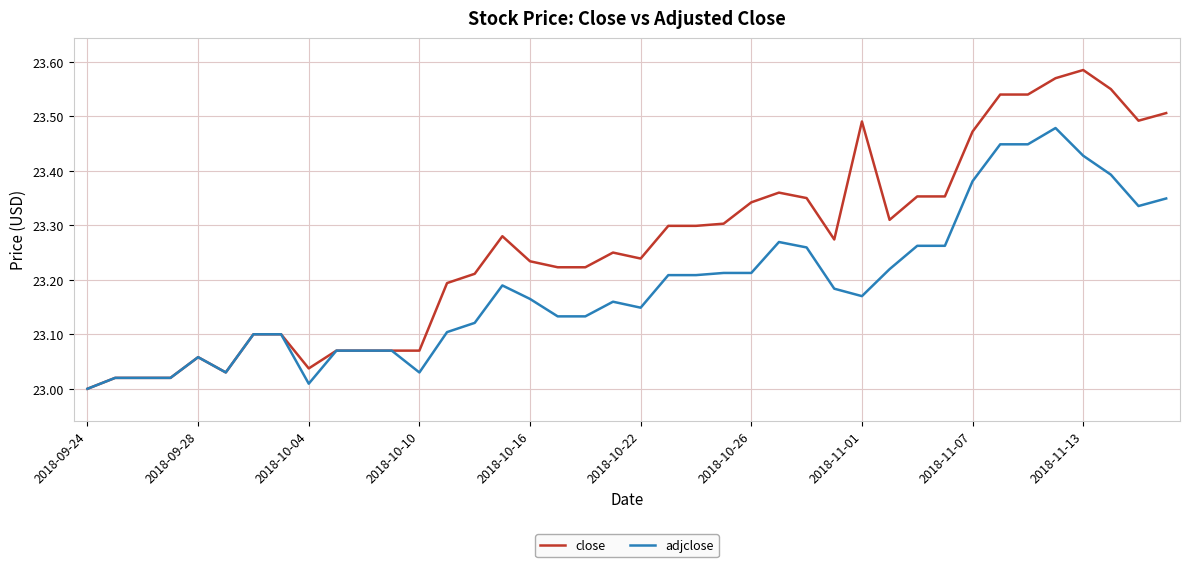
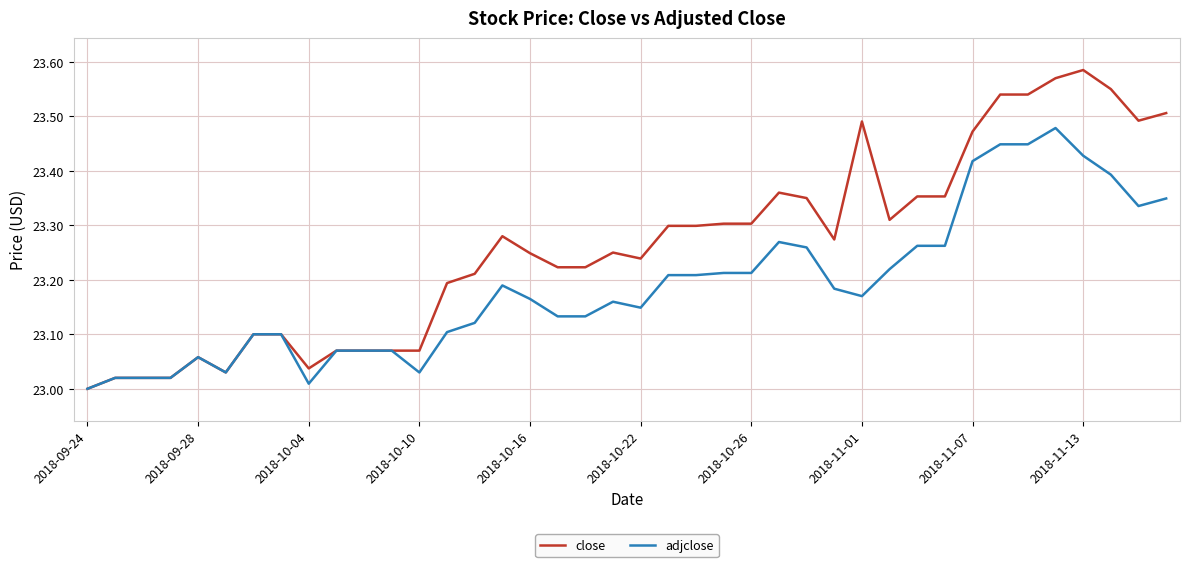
close, 2018-10-16: 23.23 -> 23.25
close, 2018-10-26: 23.34 -> 23.30
adjclose, 2018-11-07: 23.38 -> 23.42
